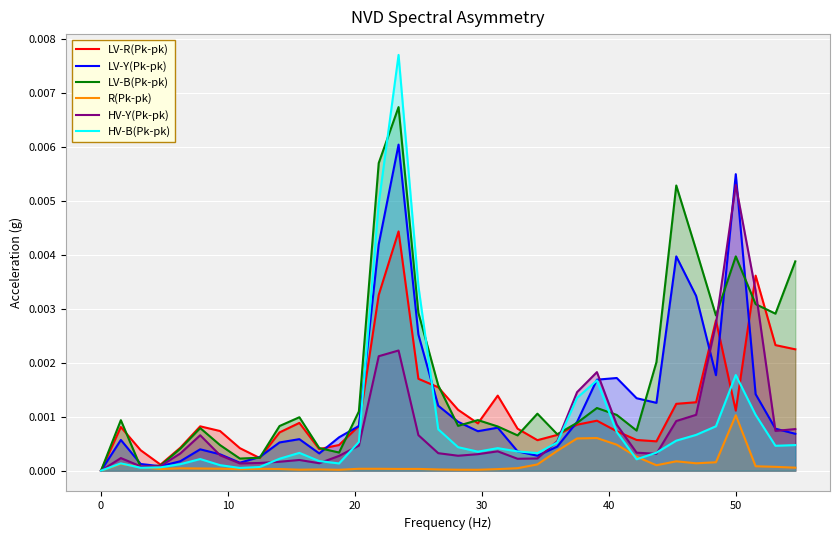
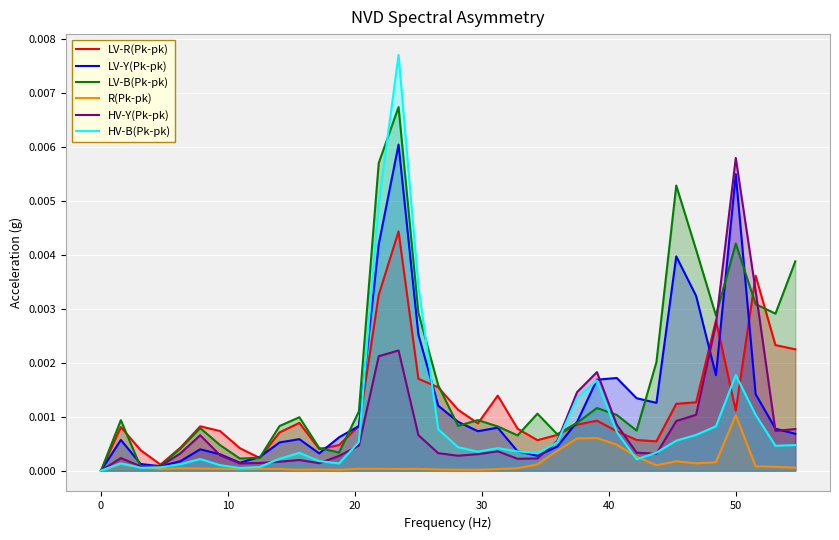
LV-B(Pk-pk), 50: 0.0040 -> 0.0042
HV-Y(Pk-pk), 50: 0.0053 -> 0.0058
